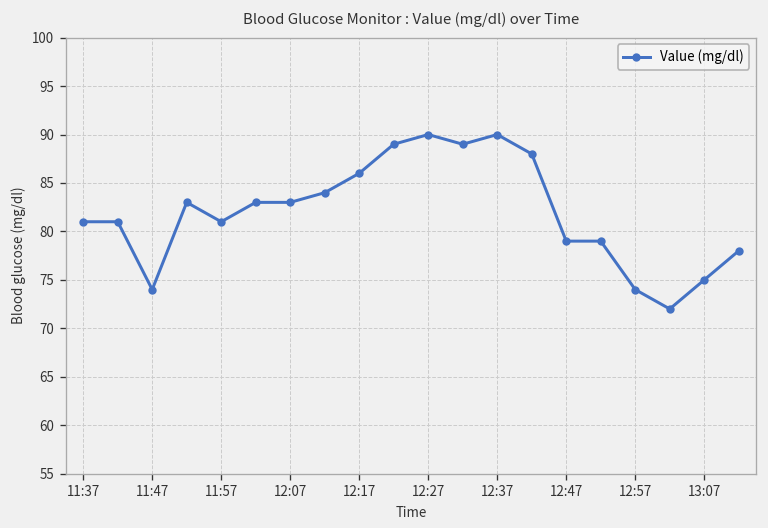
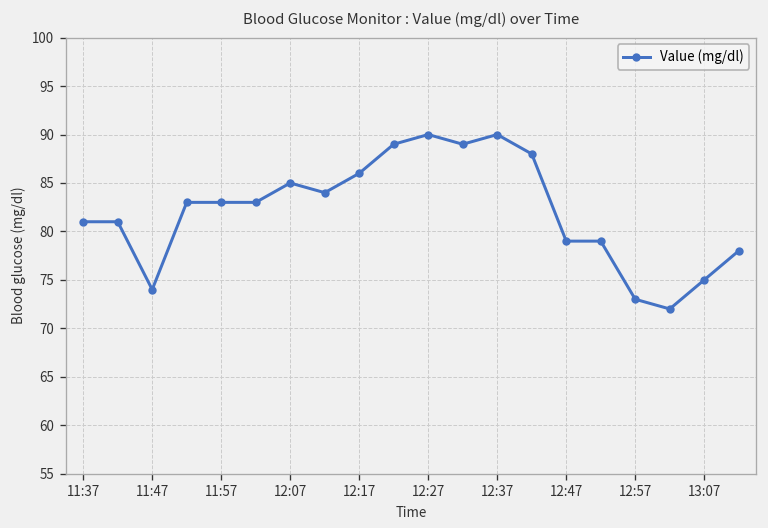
11:57: 81 -> 83
12:07: 83 -> 85
12:57: 74 -> 73
